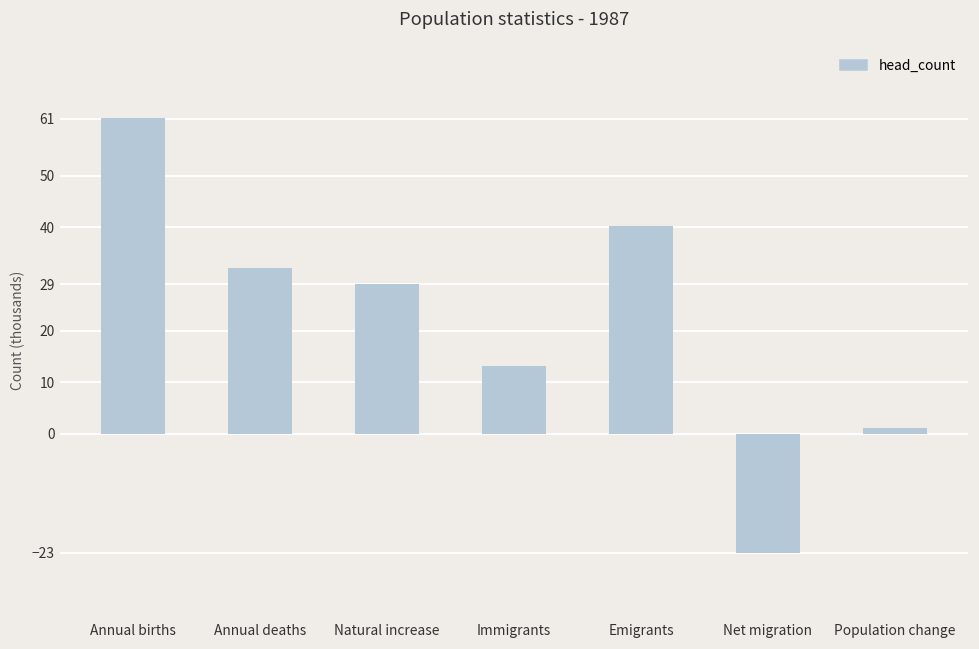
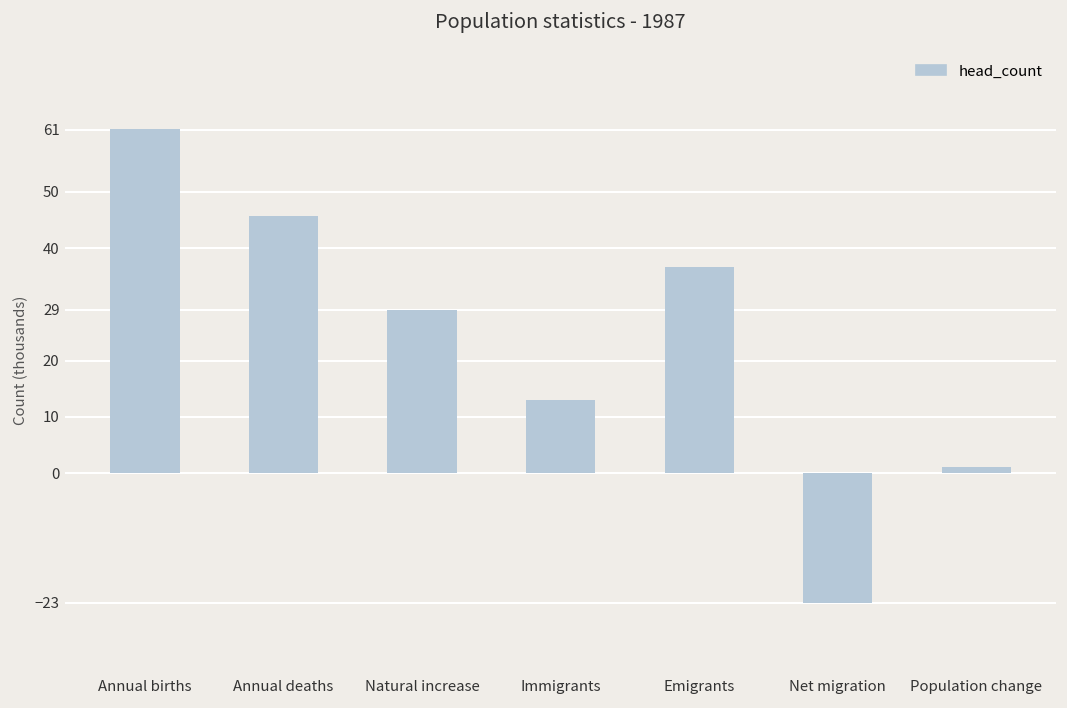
Annual deaths: 32 -> 46
Emigrants: 40 -> 37
